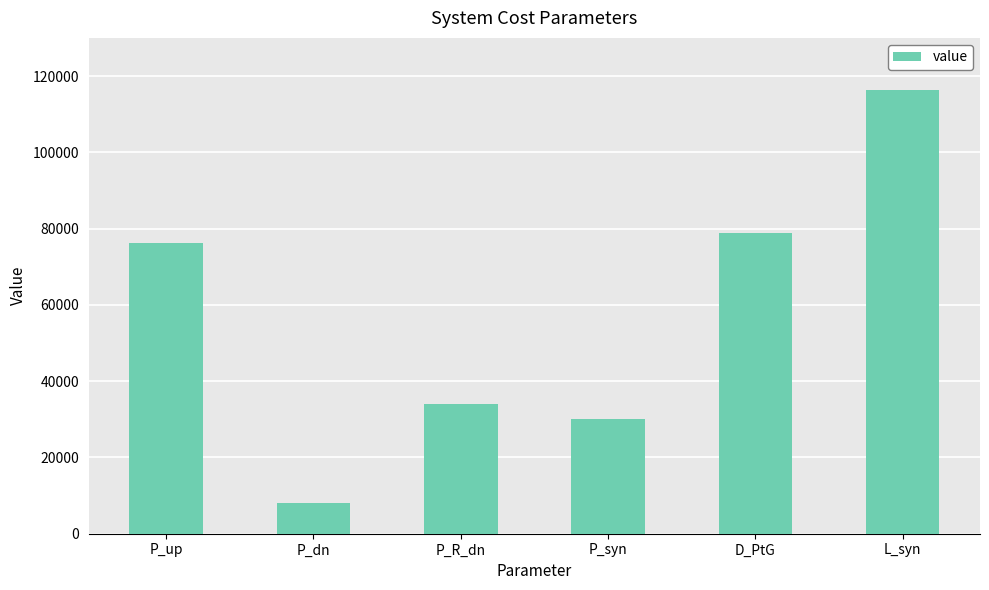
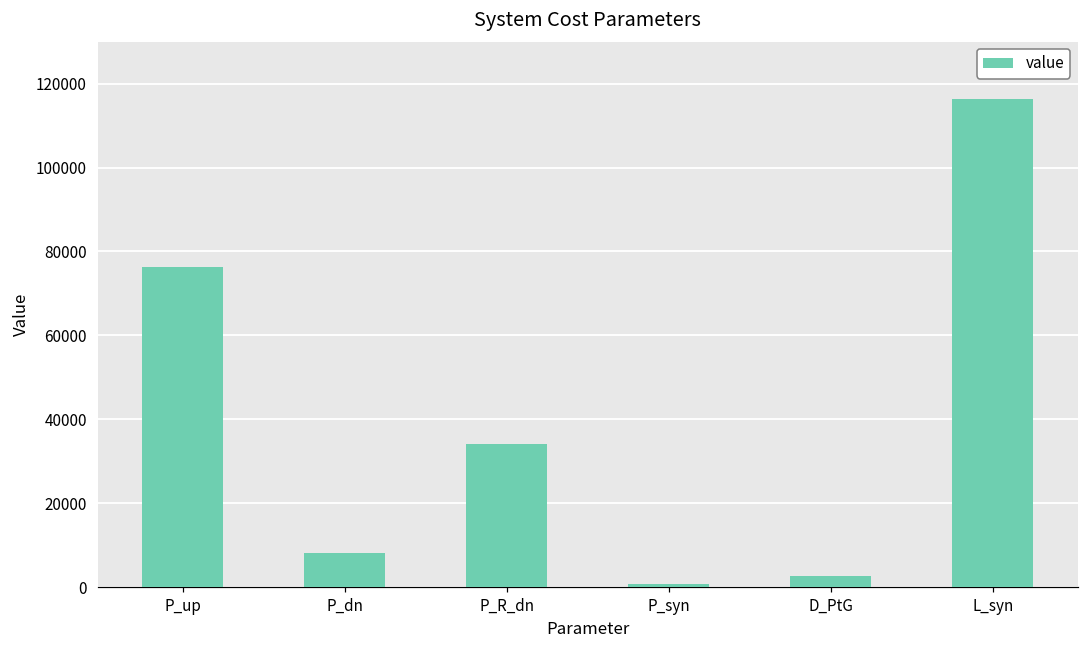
P_syn: 30000 -> 1000
D_PtG: 79000 -> 3000
